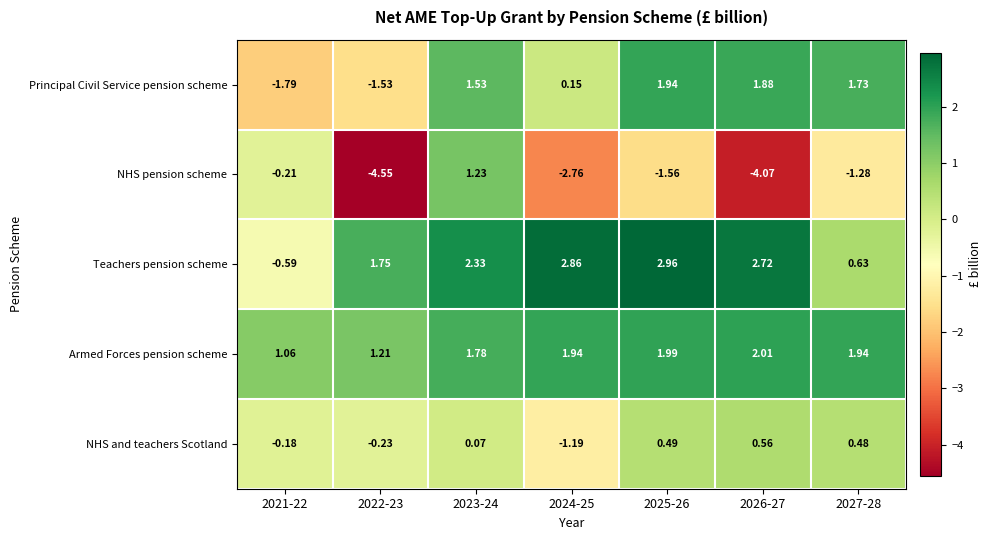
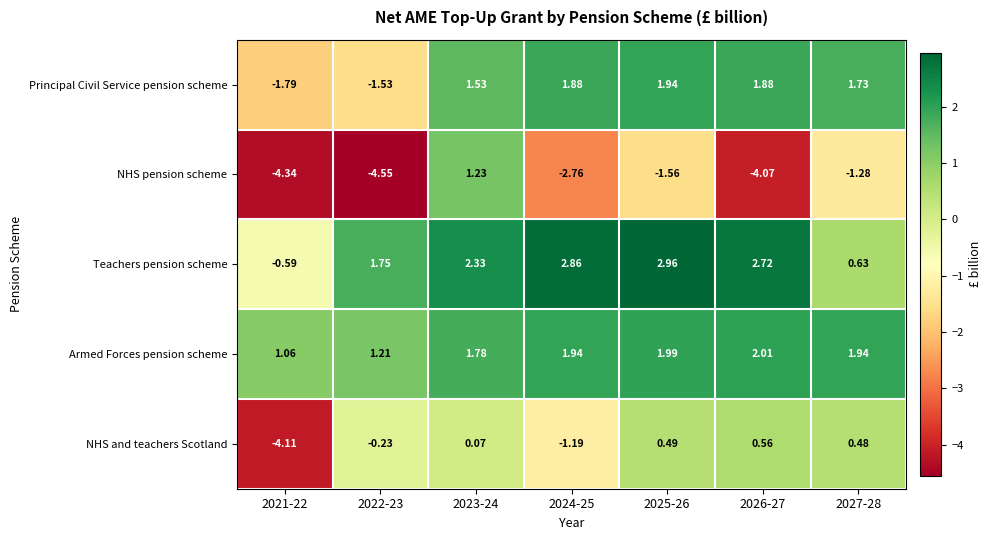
Principal Civil Service pension scheme, 2024-25: 0.15 -> 1.88
NHS pension scheme, 2021-22: -0.21 -> -4.34
NHS and teachers Scotland, 2021-22: -0.18 -> -4.11
